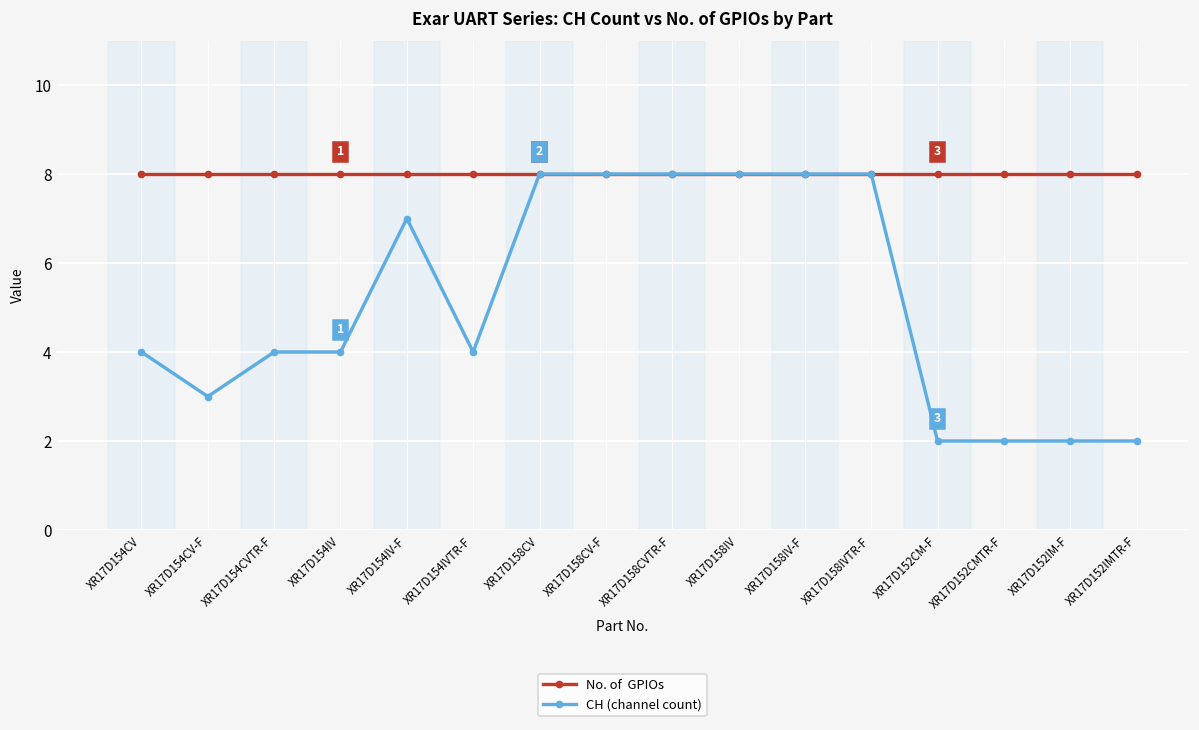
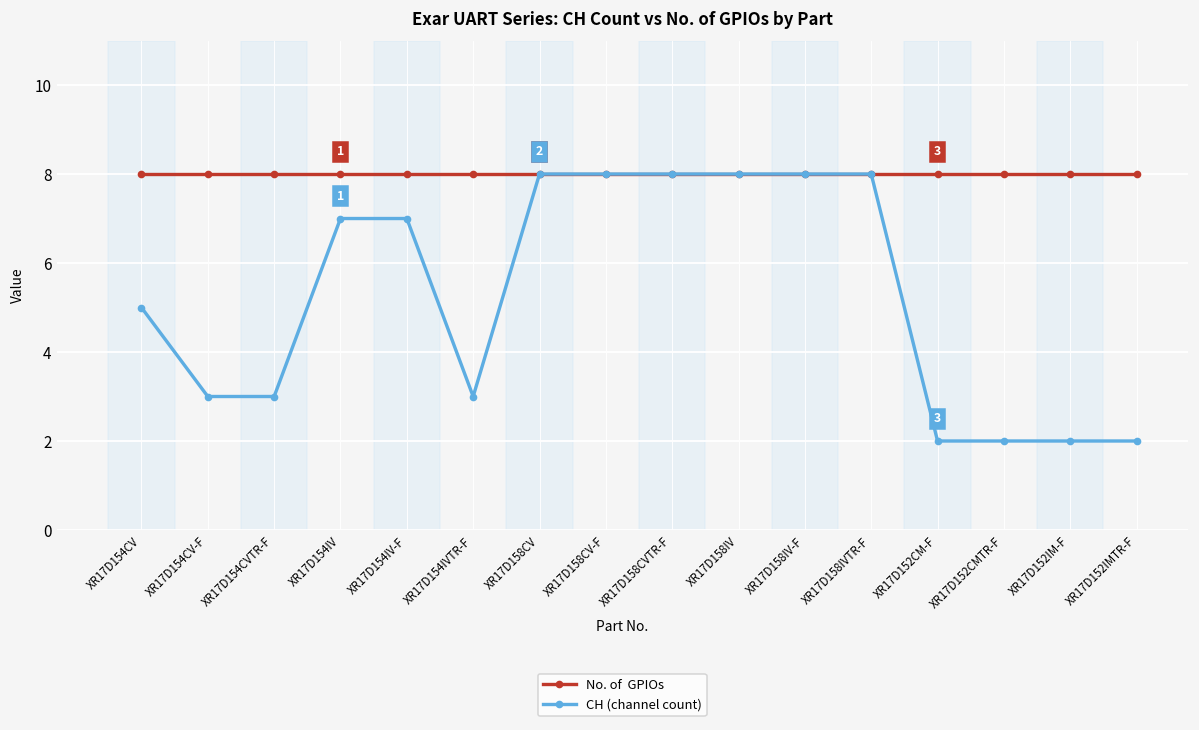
CH (channel count), XR17D154CV: 4 -> 5
CH (channel count), XR17D154CVTR-F: 4 -> 3
CH (channel count), XR17D154IV: 4 -> 7
CH (channel count), XR17D154IVTR-F: 4 -> 3
